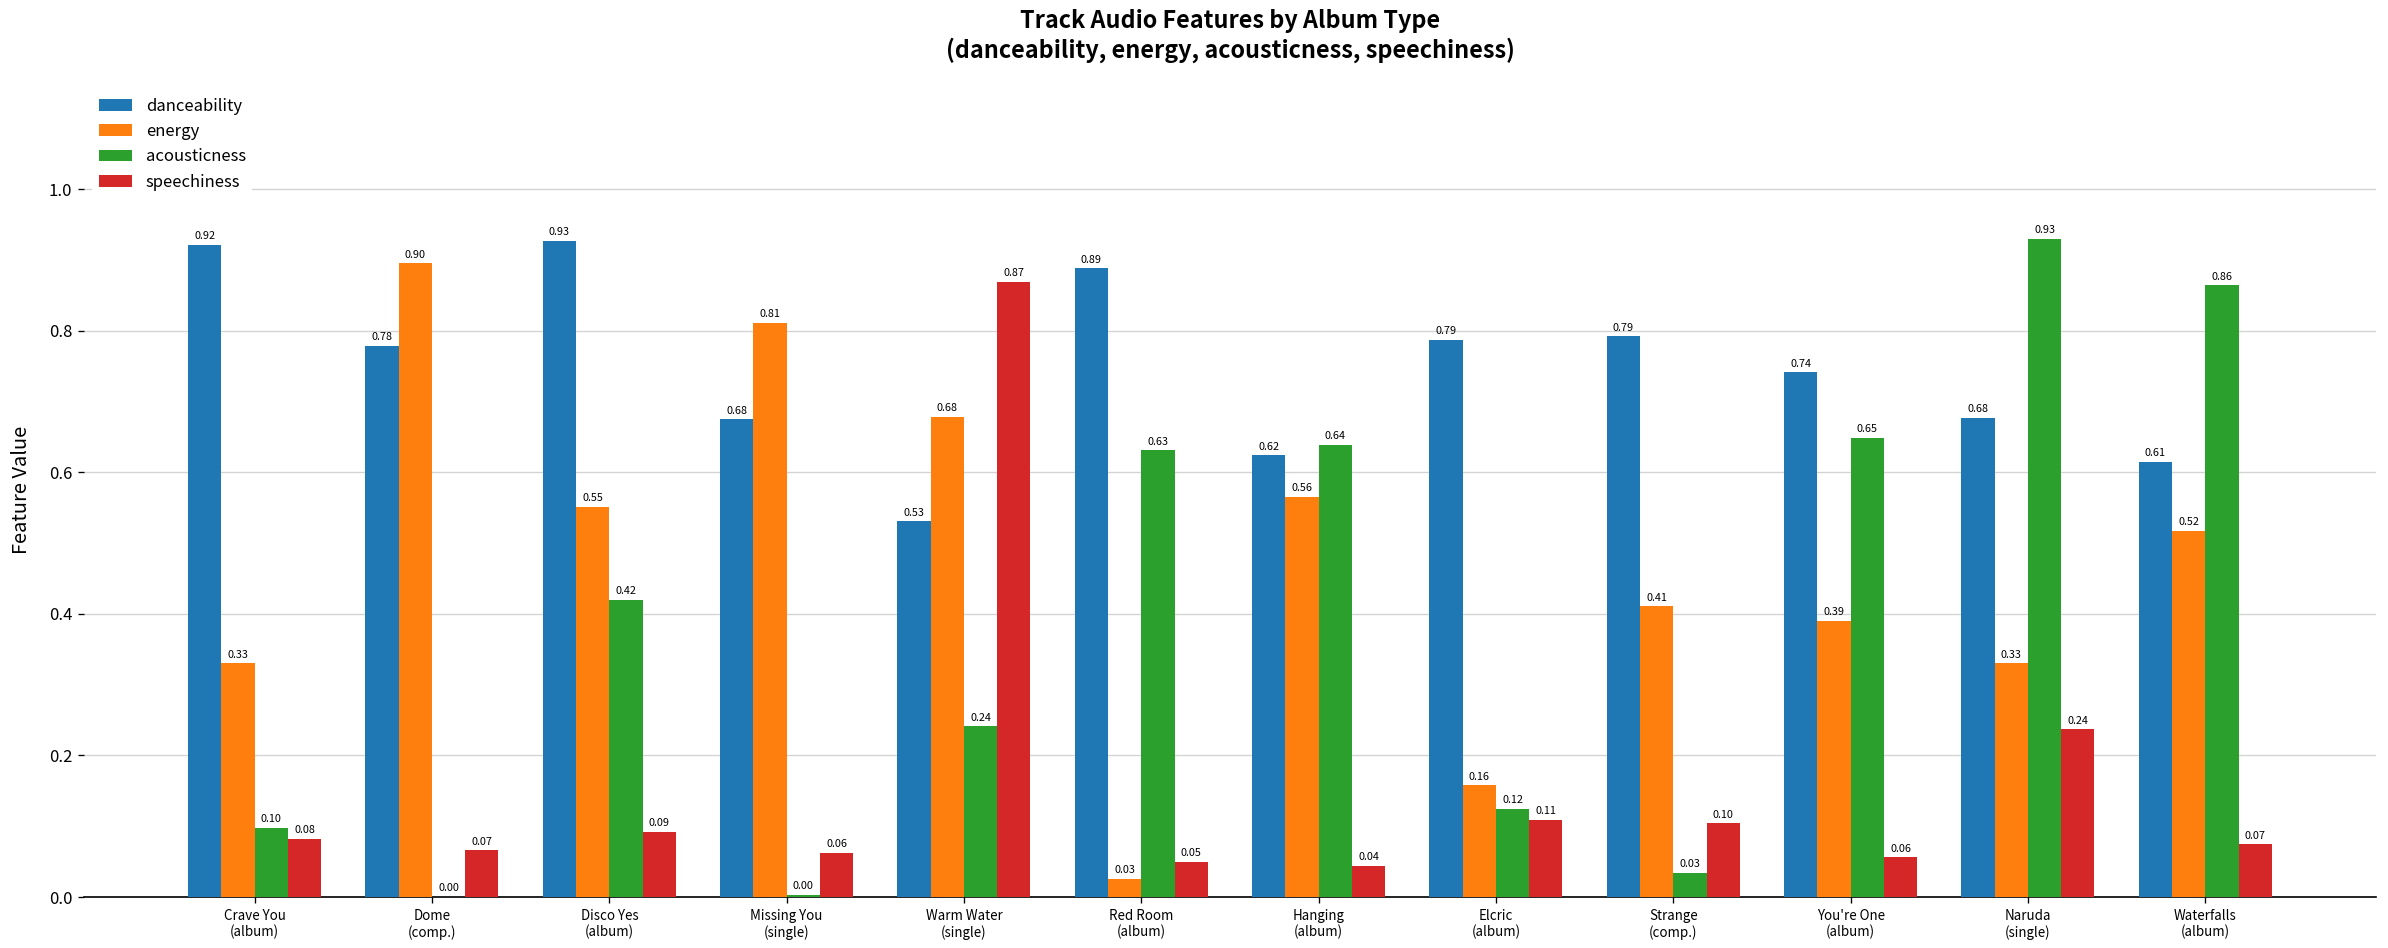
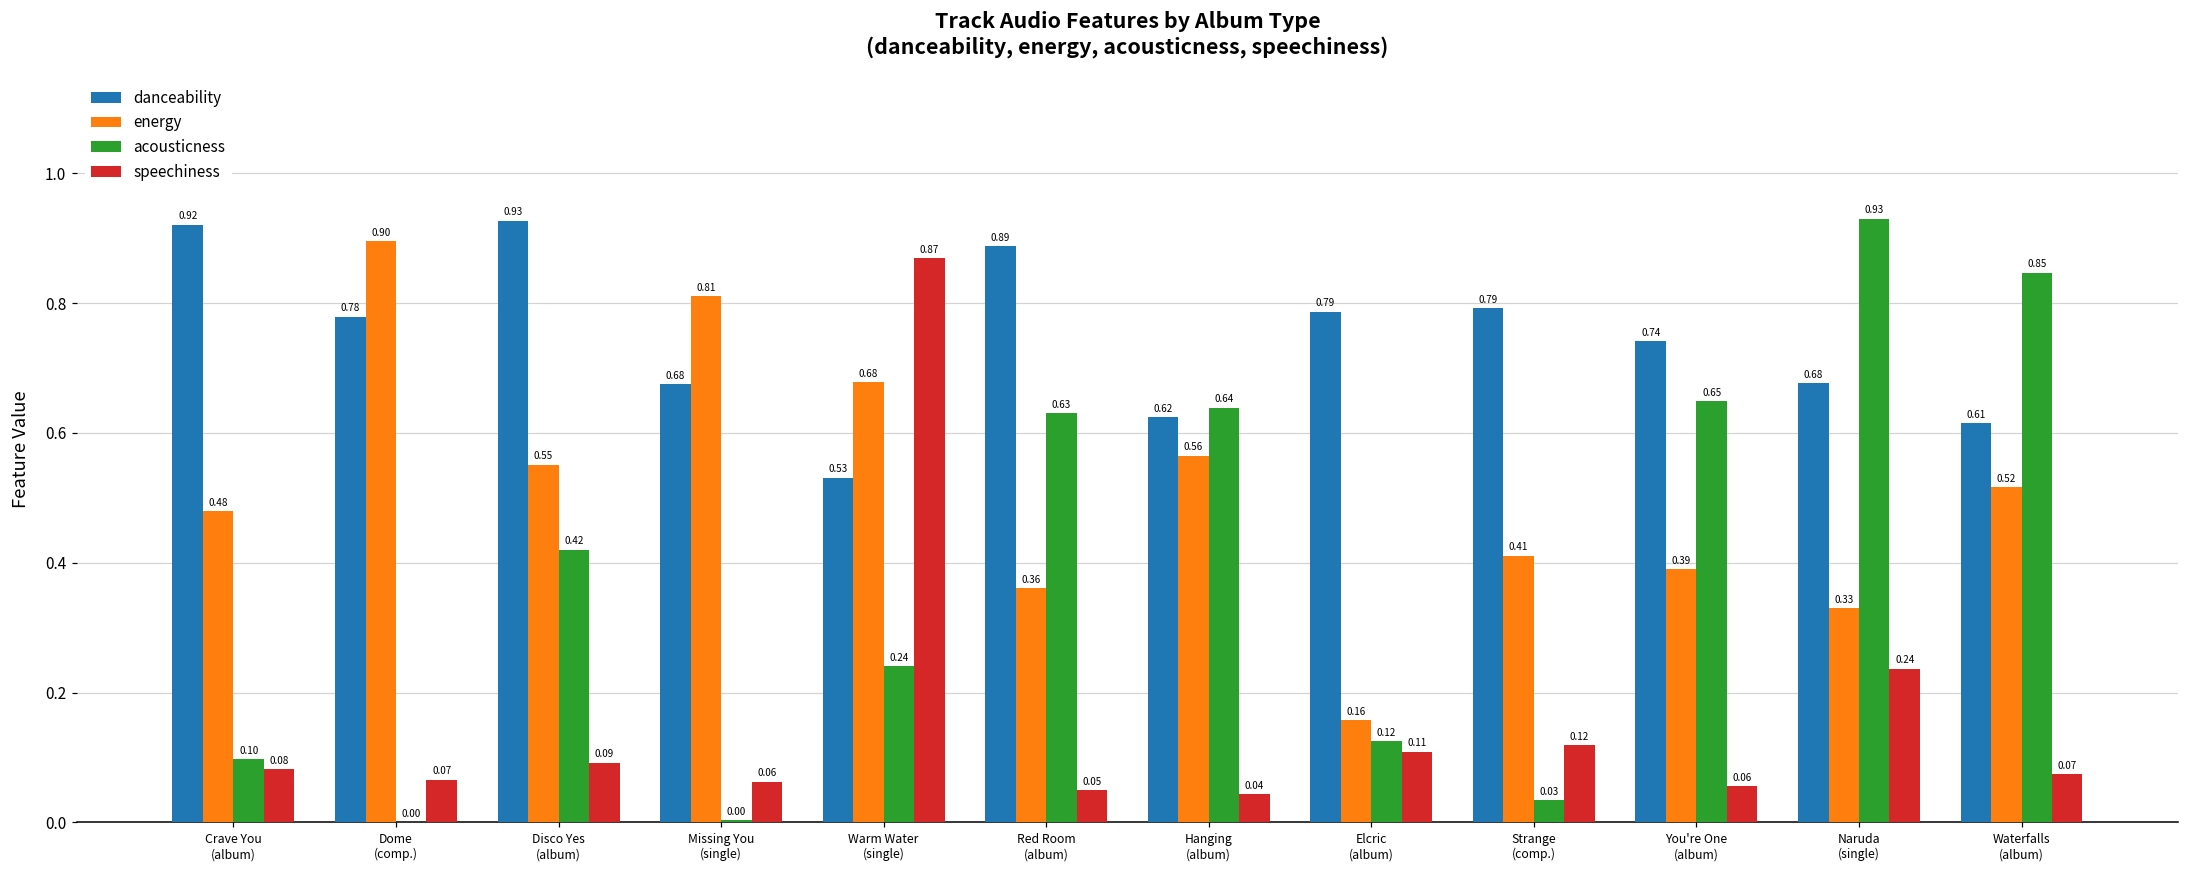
energy, Crave You (album): 0.33 -> 0.48
energy, Red Room (album): 0.03 -> 0.36
speechiness, Strange (comp.): 0.10 -> 0.12
acousticness, Waterfalls (album): 0.86 -> 0.85
